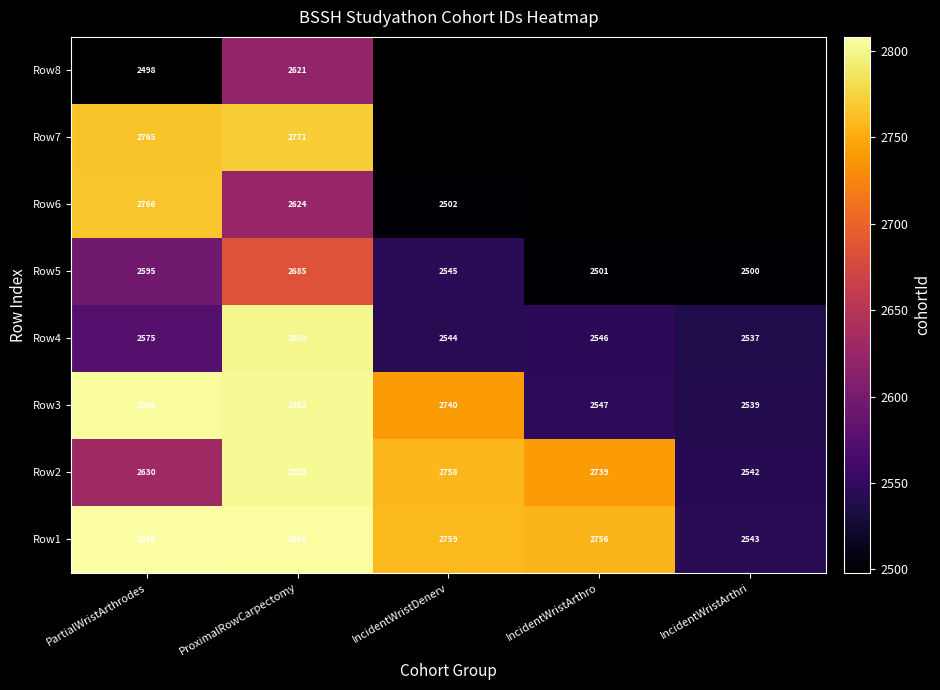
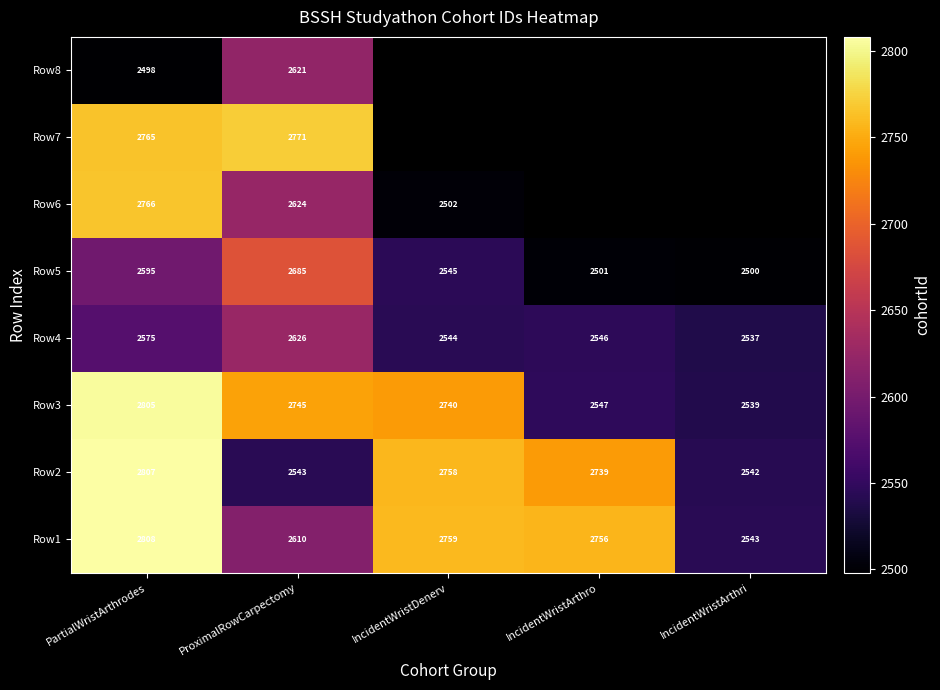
Row4, ProximalRowCarpectomy: 2800 -> 2626
Row3, ProximalRowCarpectomy: 2802 -> 2745
Row2, PartialWristArthrodes: 2630 -> 2807
Row2, ProximalRowCarpectomy: 2803 -> 2543
Row1, ProximalRowCarpectomy: 2806 -> 2610
